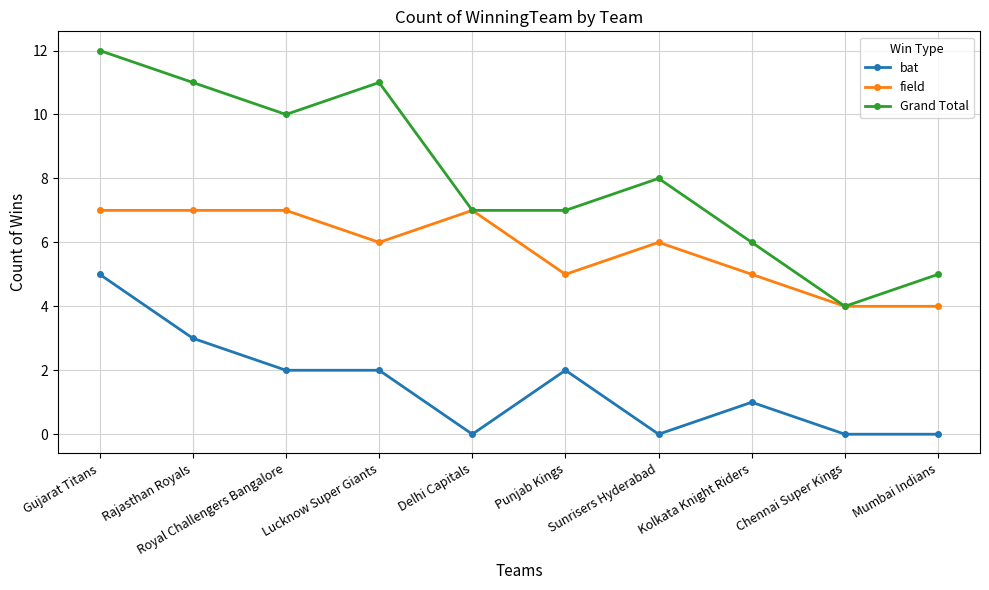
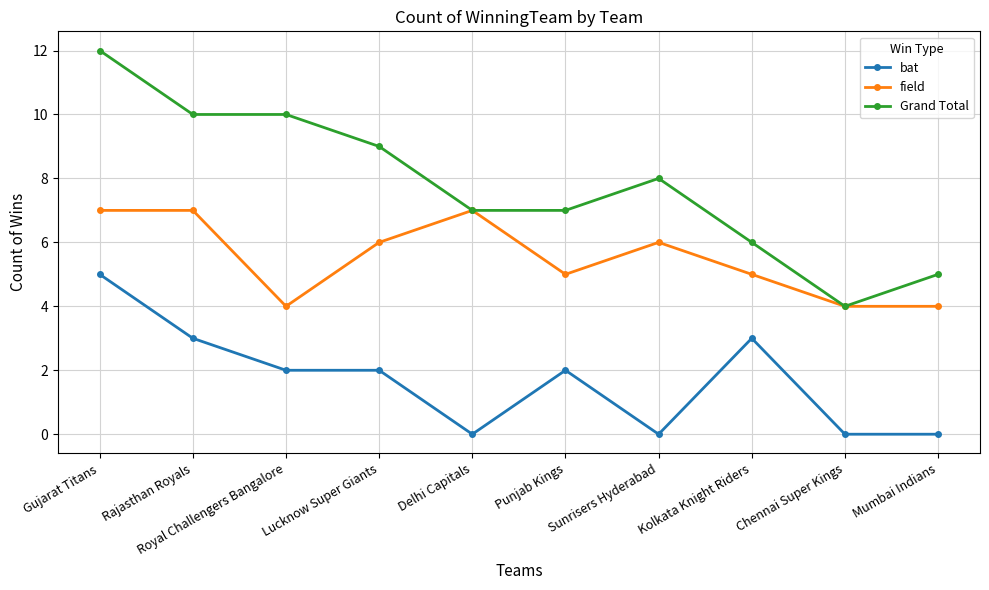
Grand Total, Rajasthan Royals: 11 -> 10
field, Royal Challengers Bangalore: 7 -> 4
Grand Total, Lucknow Super Giants: 11 -> 9
bat, Kolkata Knight Riders: 1 -> 3
